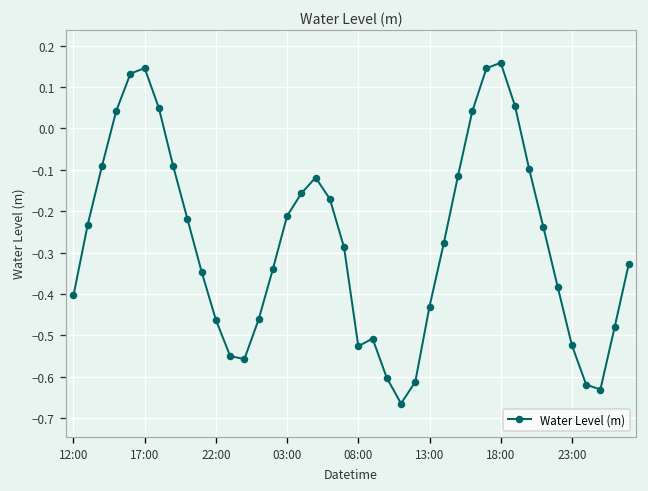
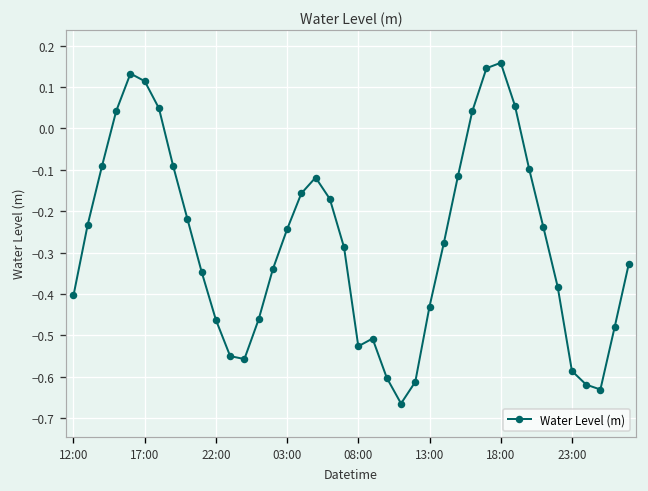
17:00: 0.15 -> 0.11
03:00: -0.21 -> -0.24
23:00: -0.52 -> -0.59
